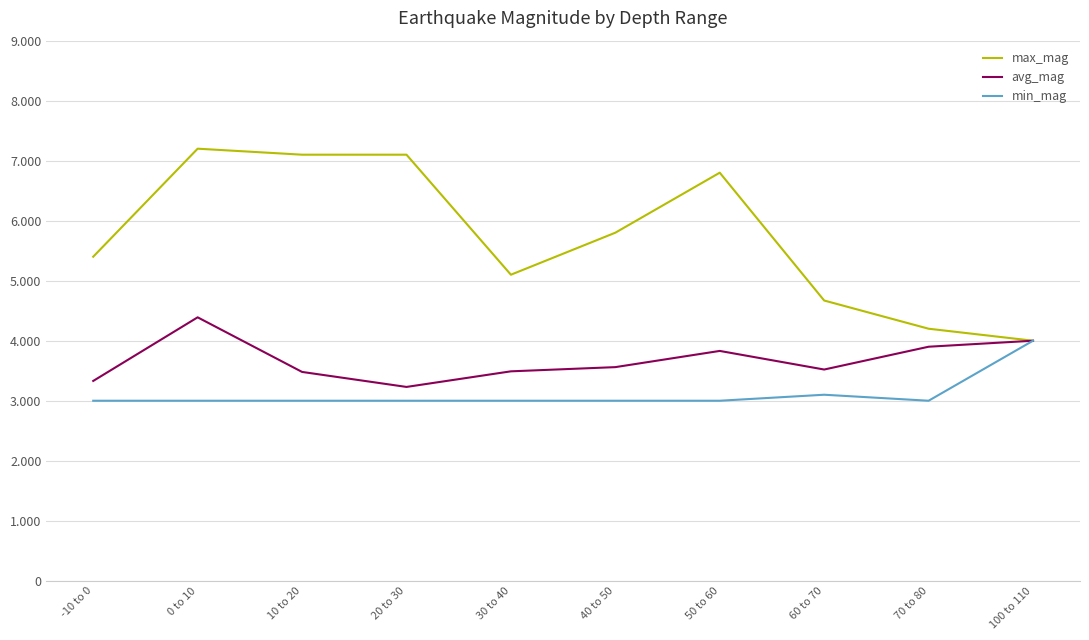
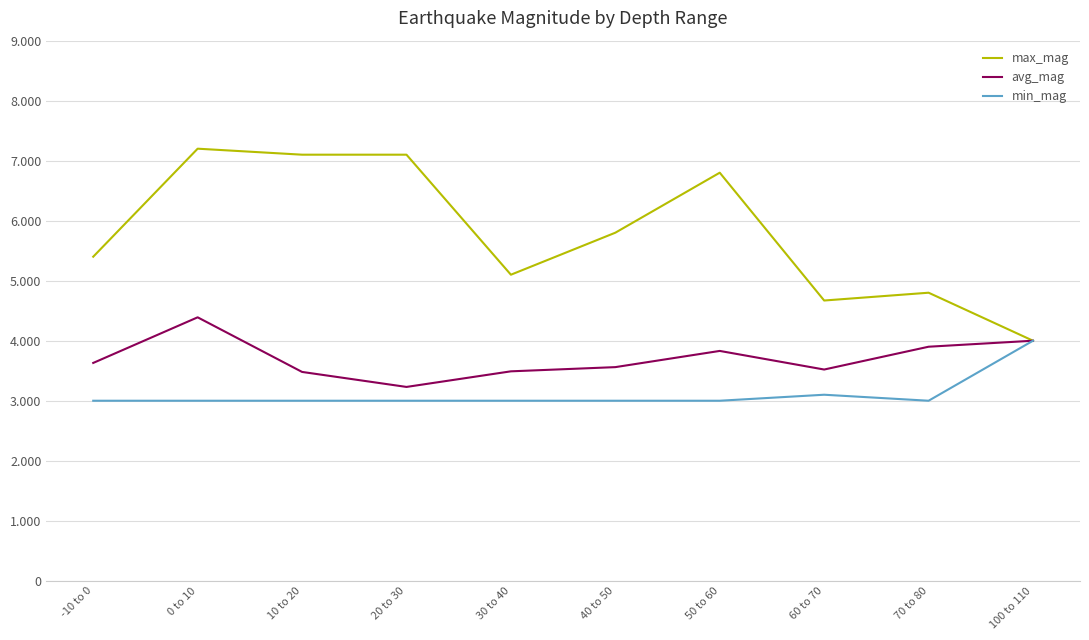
avg_mag, -10 to 0: 3.3 -> 3.6
max_mag, 70 to 80: 4.2 -> 4.8
